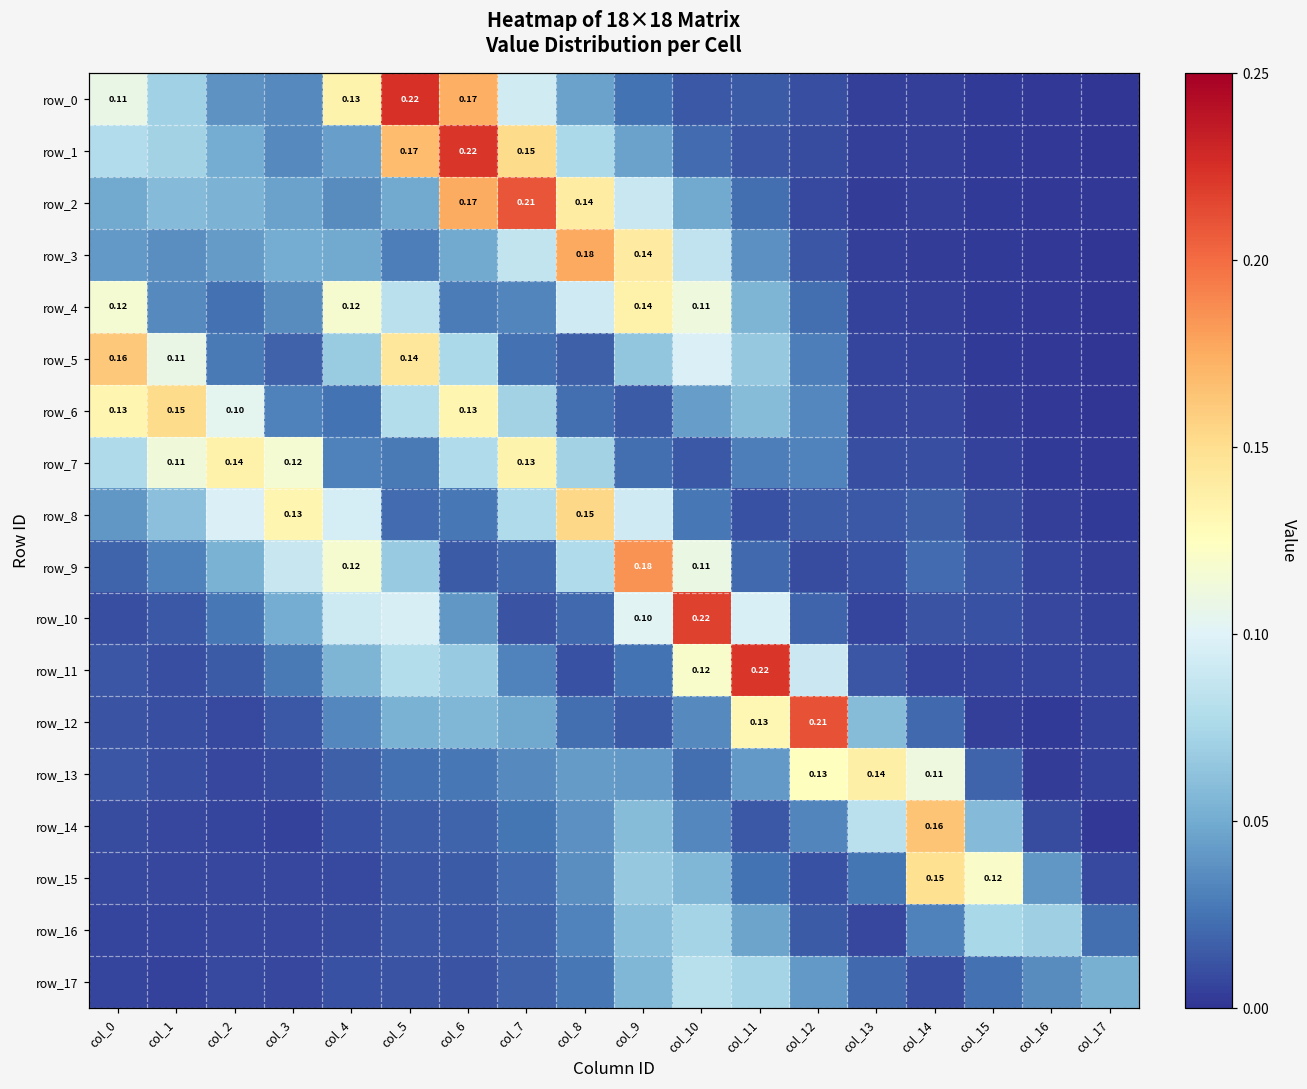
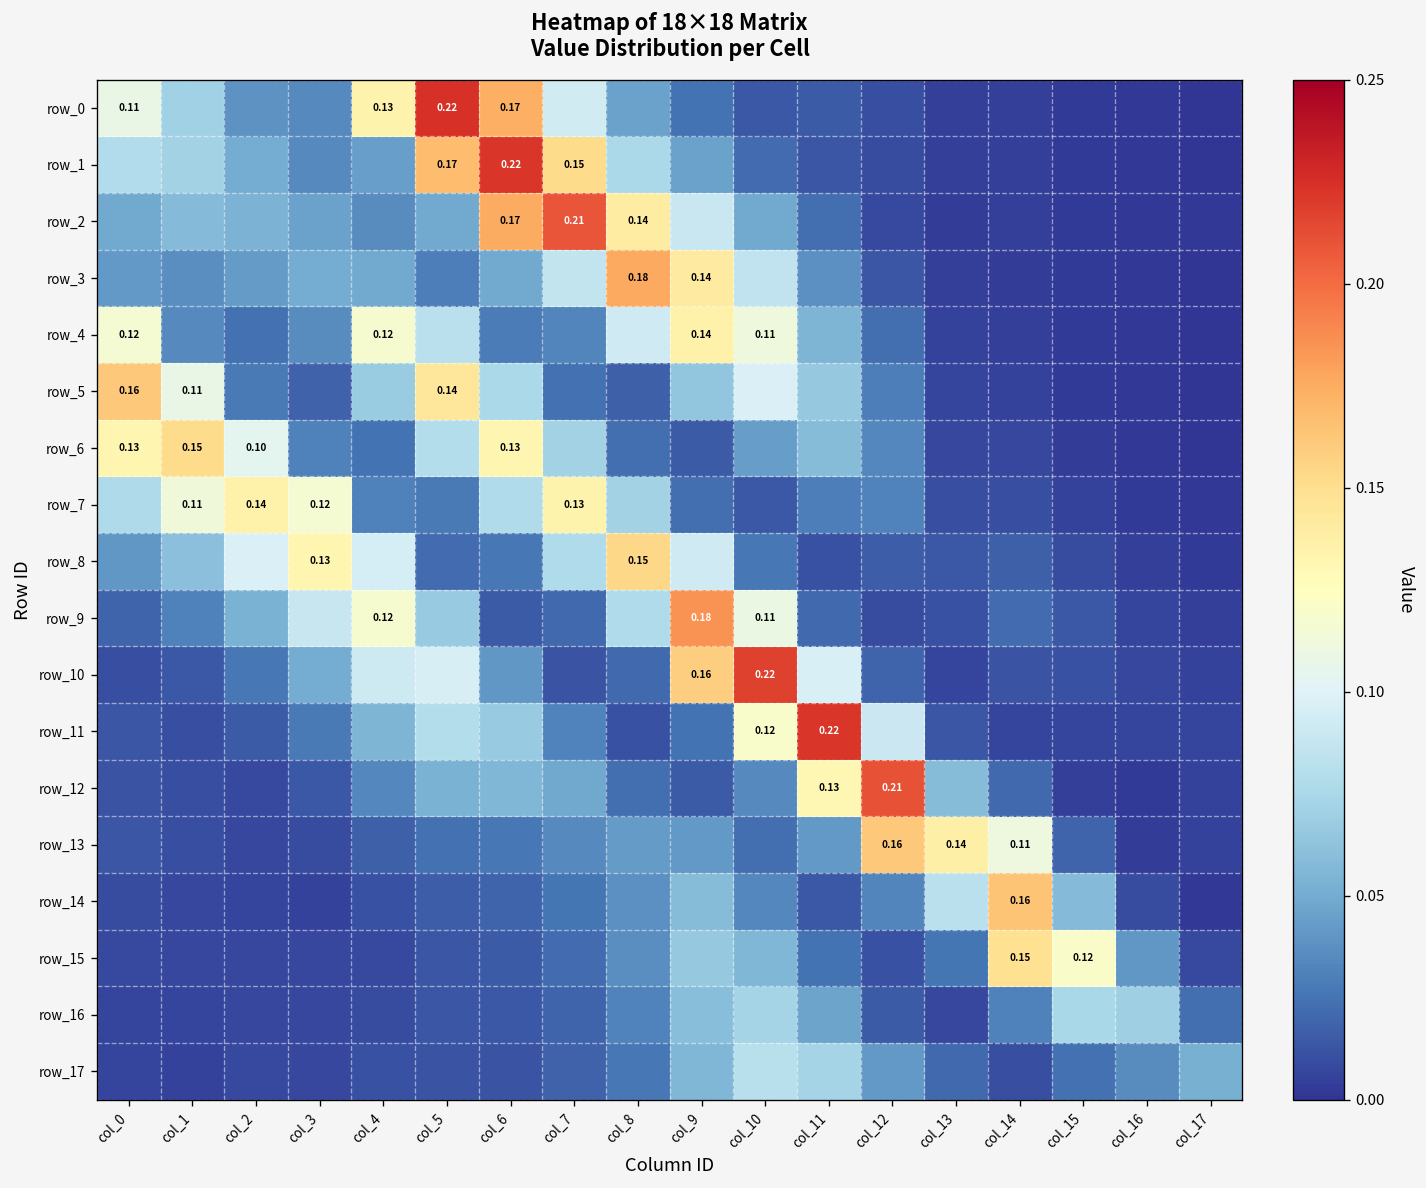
row_10, col_9: 0.10 -> 0.16
row_13, col_12: 0.13 -> 0.16
